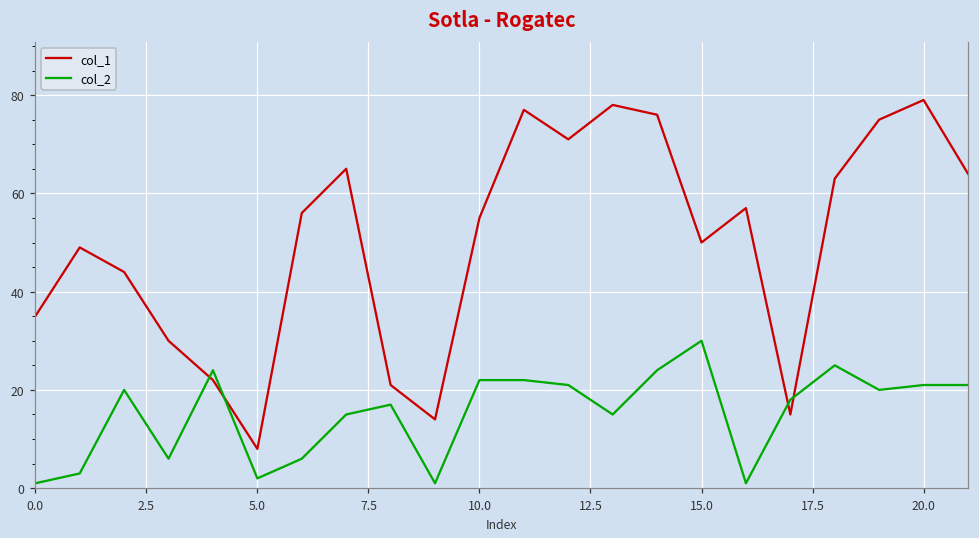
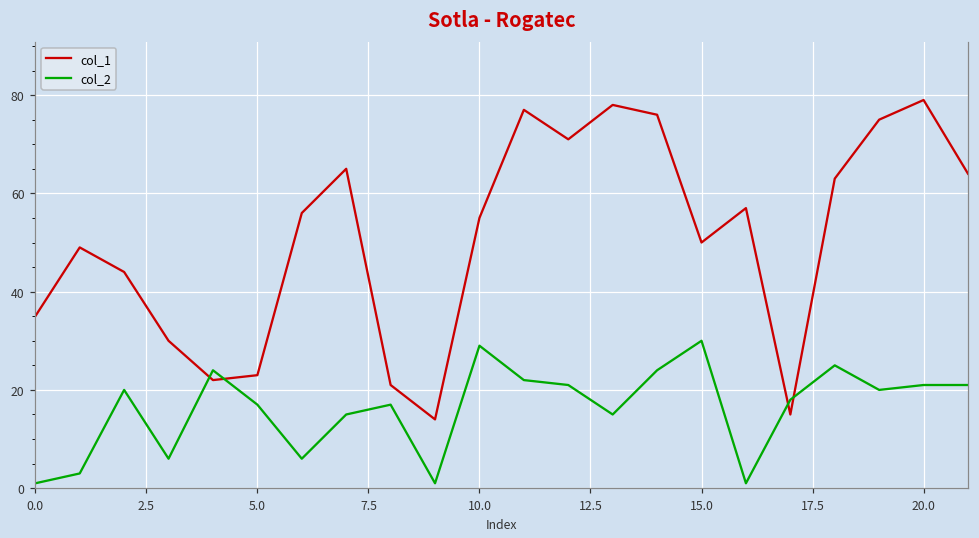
col_1, 5.0: 8 -> 23
col_2, 5.0: 2 -> 17
col_2, 10.0: 22 -> 29
